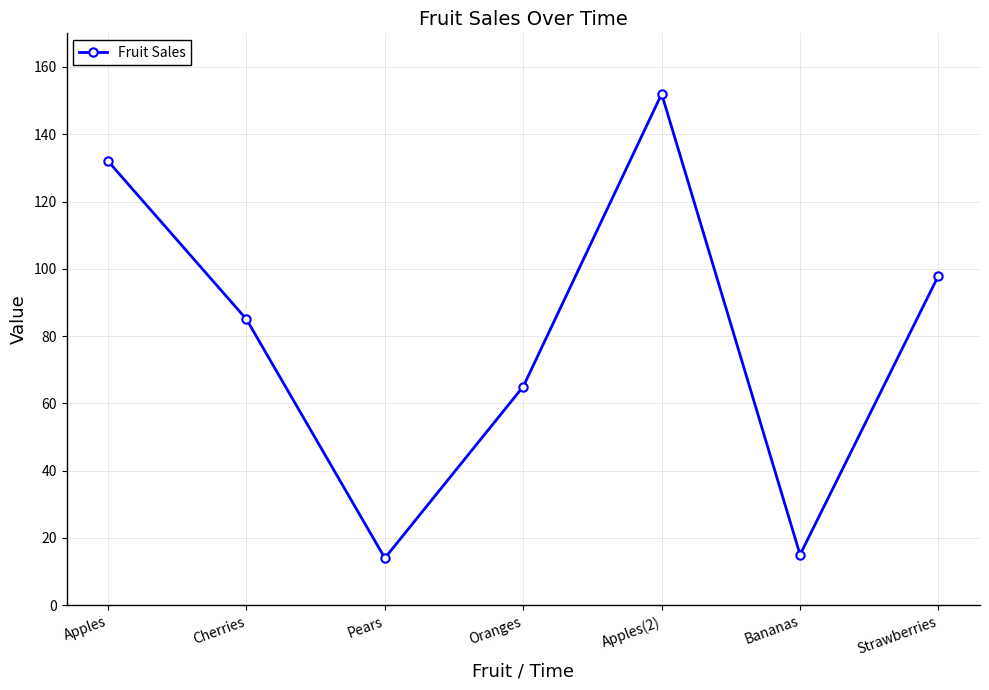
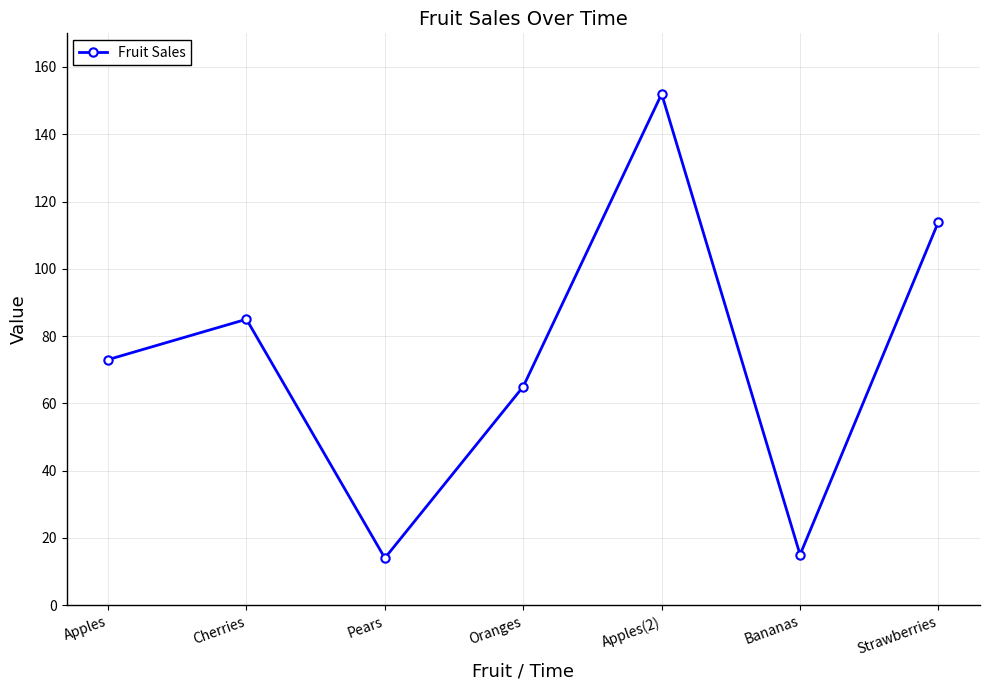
Apples: 132 -> 73
Strawberries: 98 -> 114
